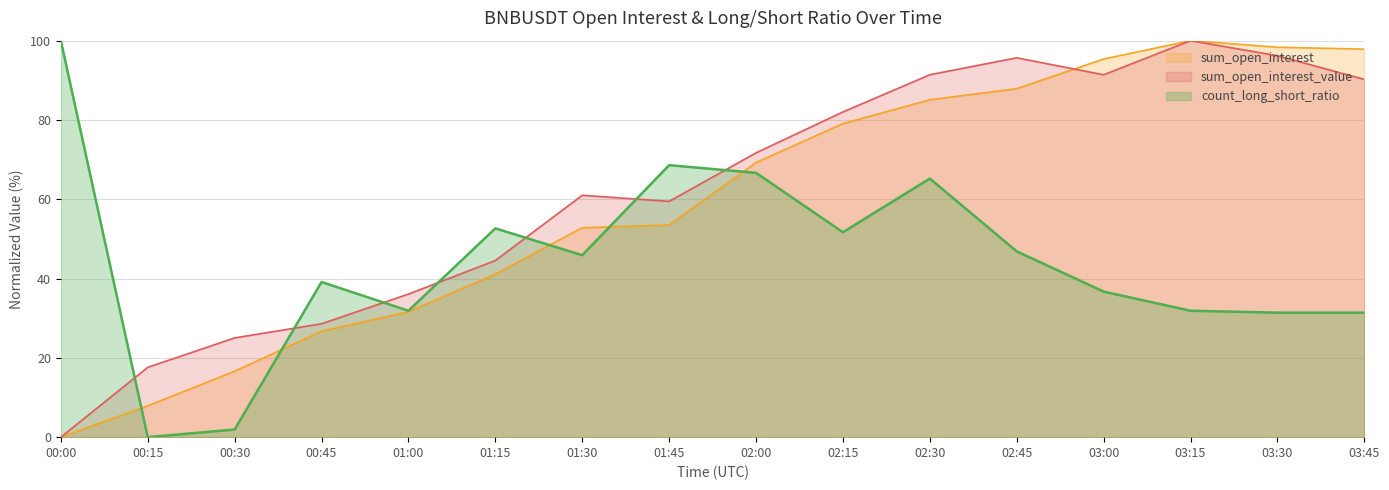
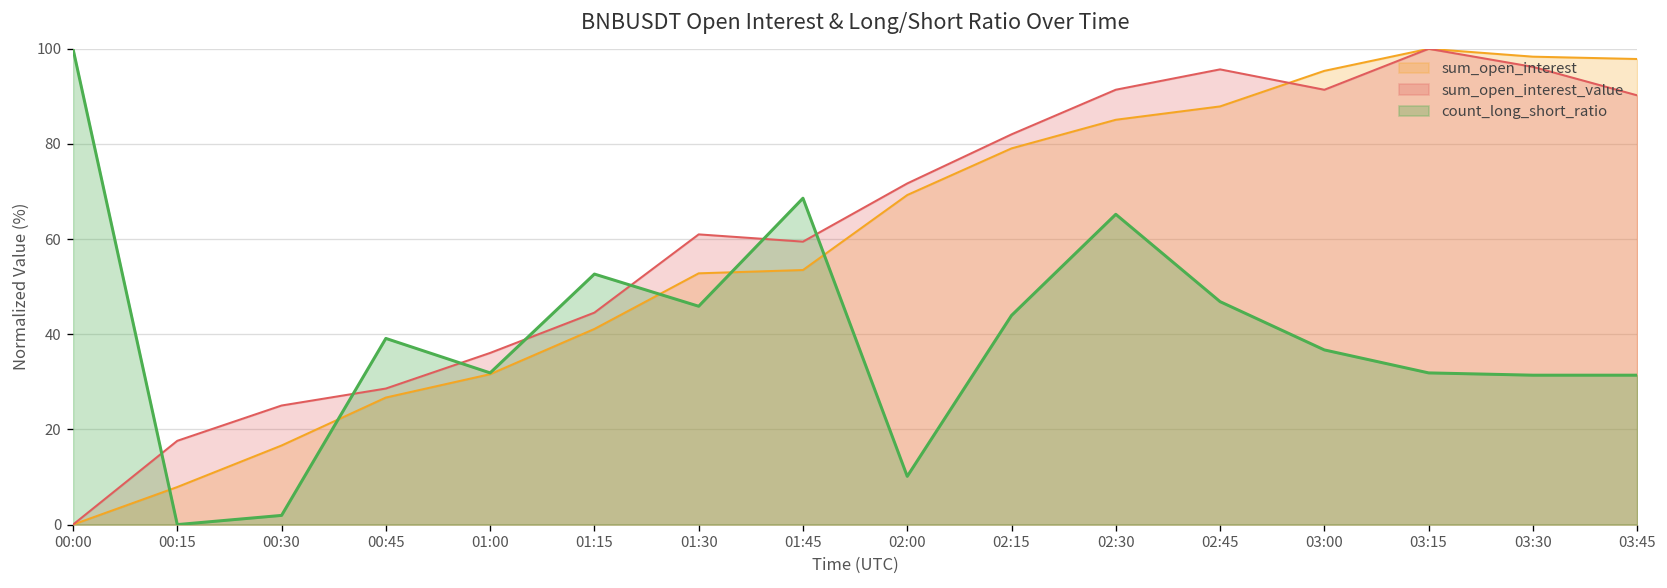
count_long_short_ratio, 02:00: 67 -> 10
count_long_short_ratio, 02:15: 52 -> 44
